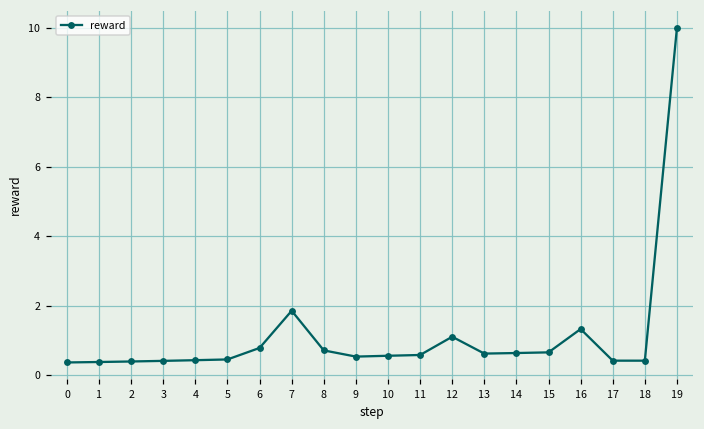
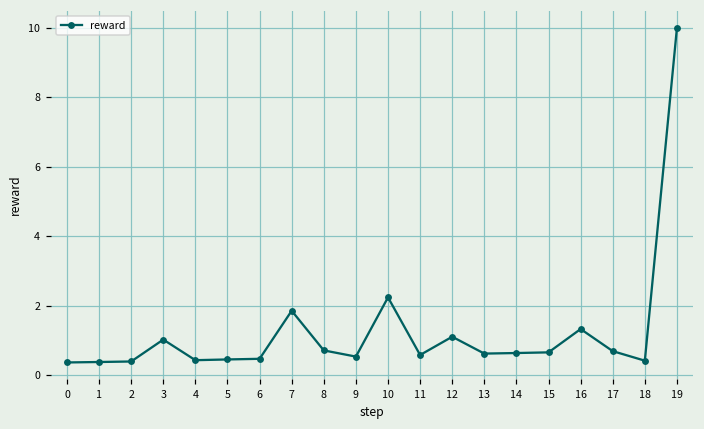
3: 0.4 -> 1.0
6: 0.8 -> 0.5
10: 0.6 -> 2.2
17: 0.4 -> 0.7
